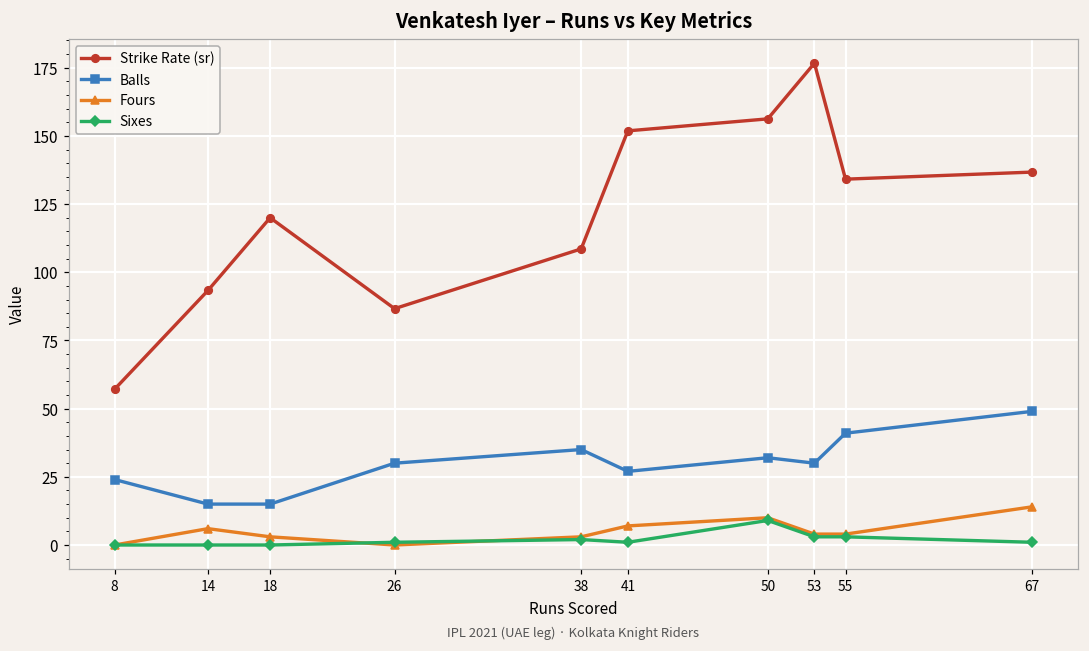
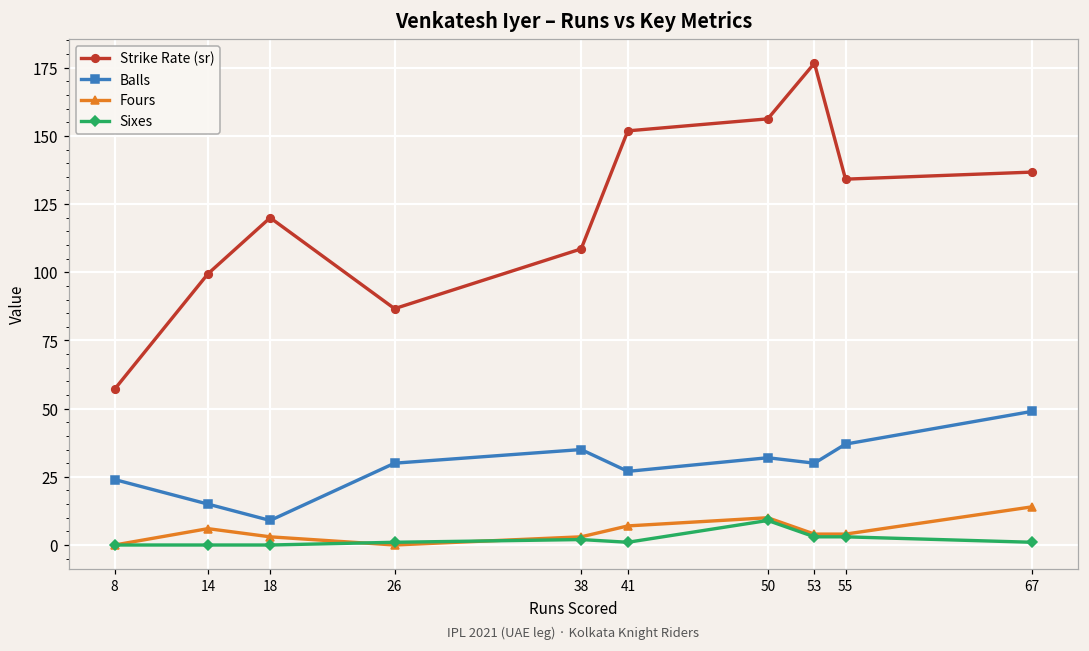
Strike Rate (sr), 14: 93 -> 99
Balls, 18: 15 -> 9
Balls, 55: 41 -> 37
